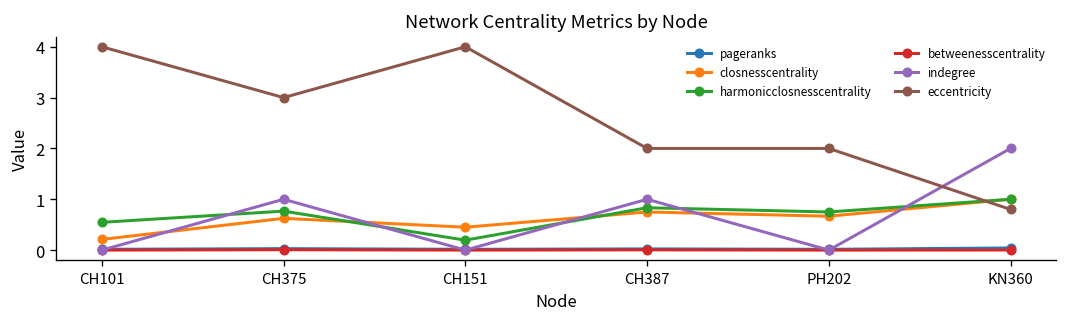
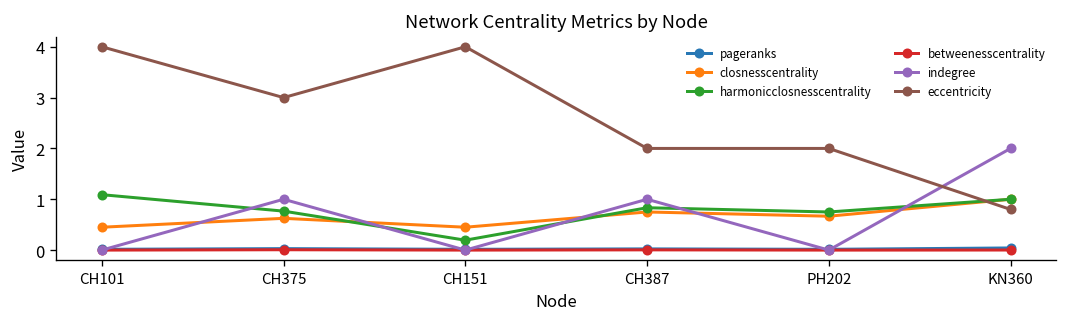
closnesscentrality, CH101: 0.2 -> 0.5
harmonicclosnesscentrality, CH101: 0.5 -> 1.1
